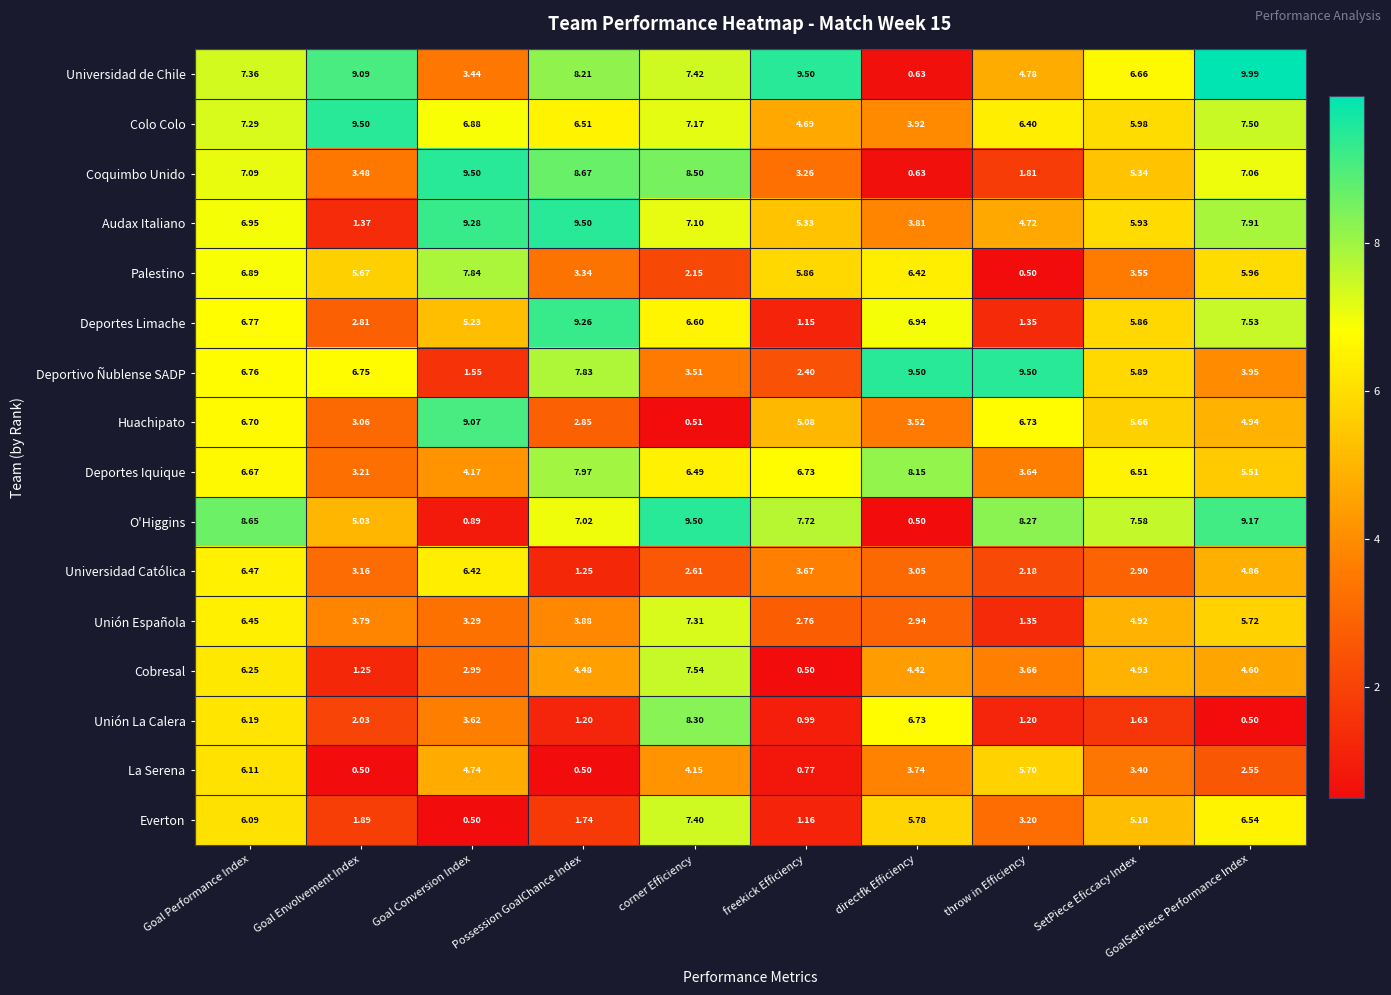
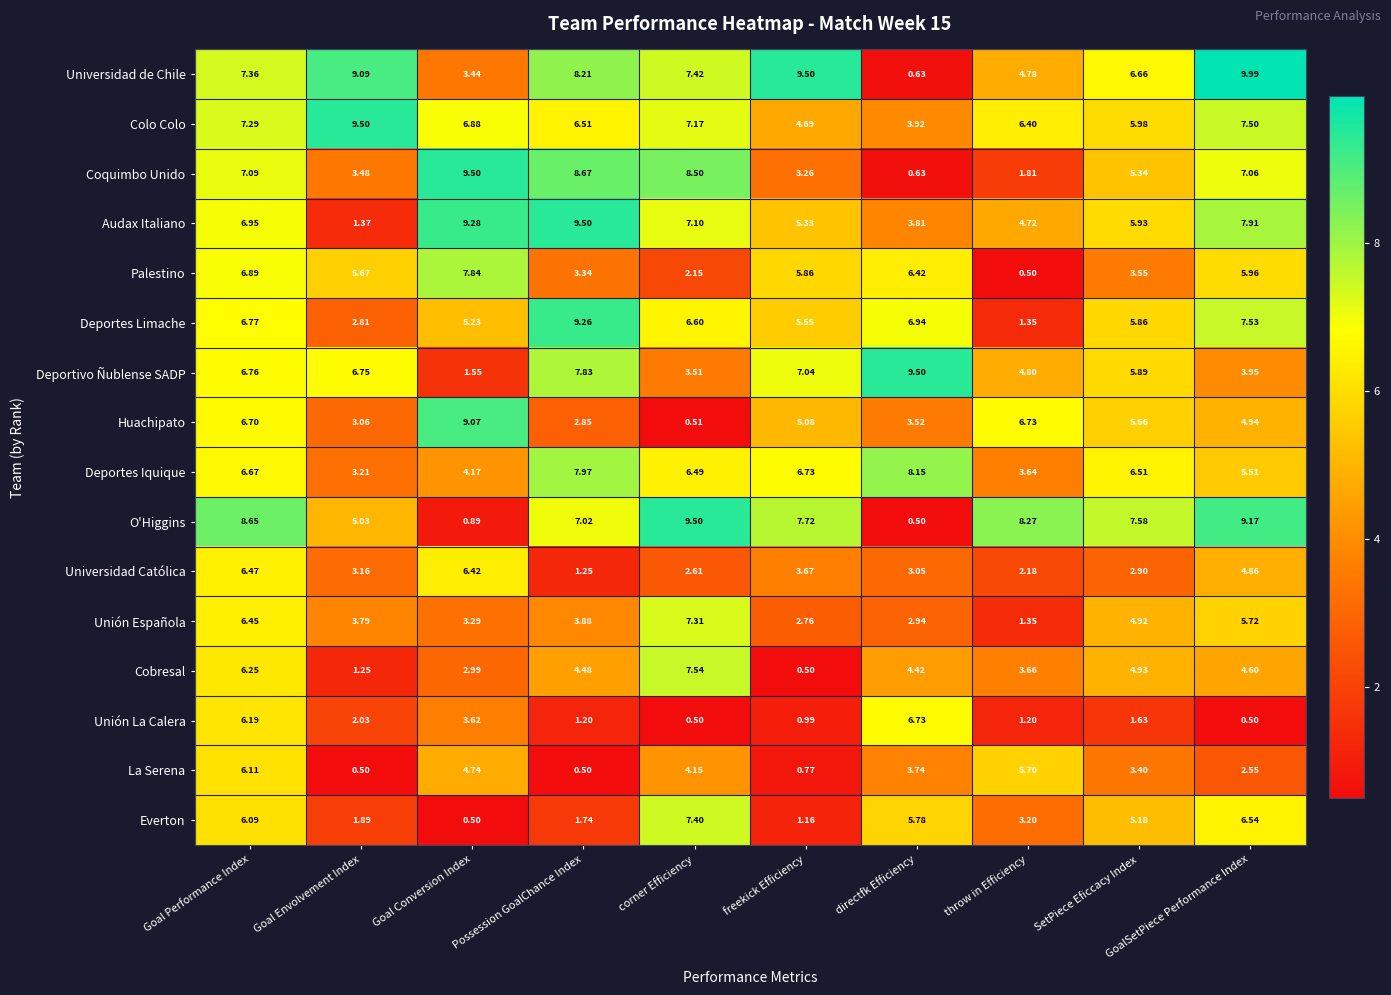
Deportes Limache, freekick Efficiency: 1.15 -> 5.55
Deportivo Ñublense SADP, freekick Efficiency: 2.40 -> 7.04
Deportivo Ñublense SADP, throw in Efficiency: 9.50 -> 4.80
Unión La Calera, corner Efficiency: 8.30 -> 0.50
